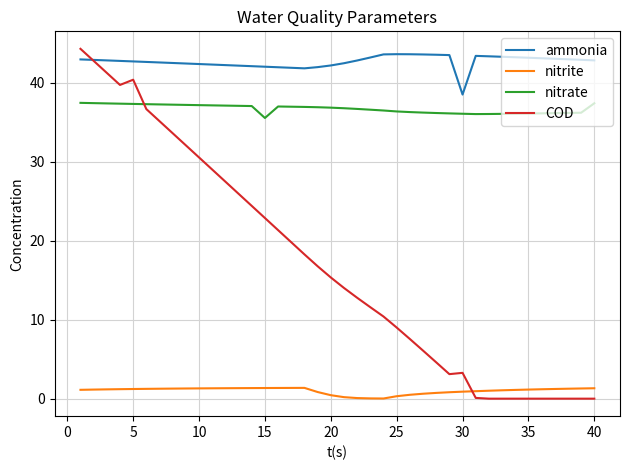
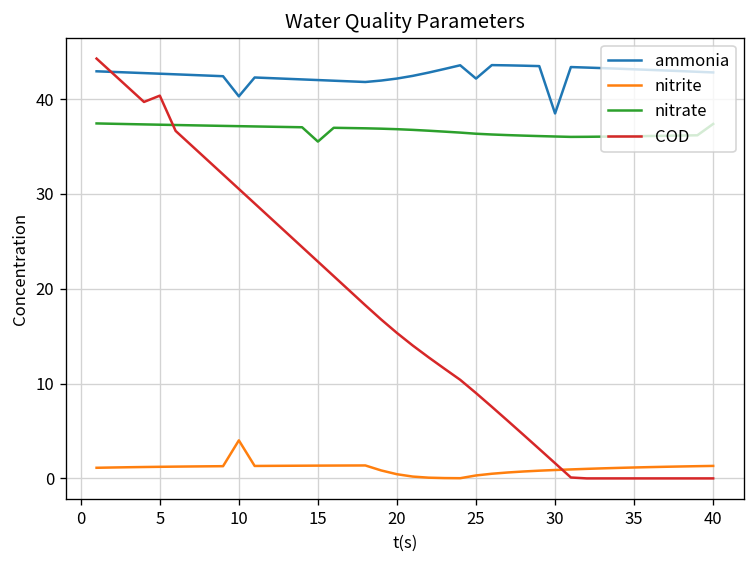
ammonia, 10: 42 -> 40
nitrite, 10: 1 -> 4
ammonia, 25: 44 -> 42
COD, 30: 3 -> 2
